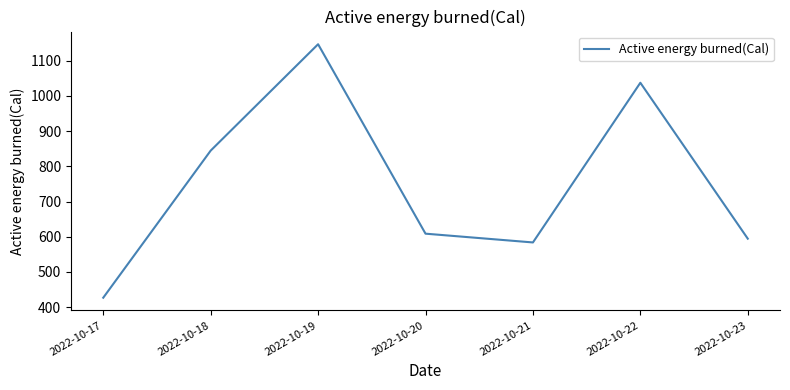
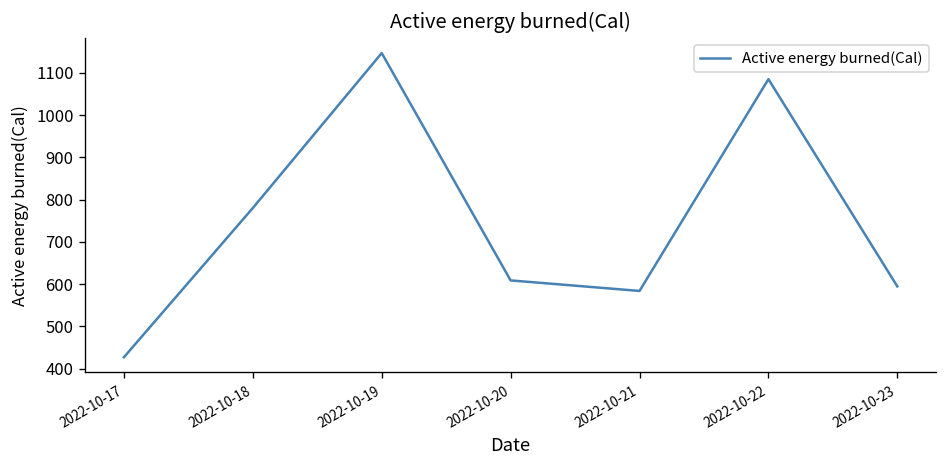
2022-10-18: 840 -> 780
2022-10-22: 1040 -> 1090
